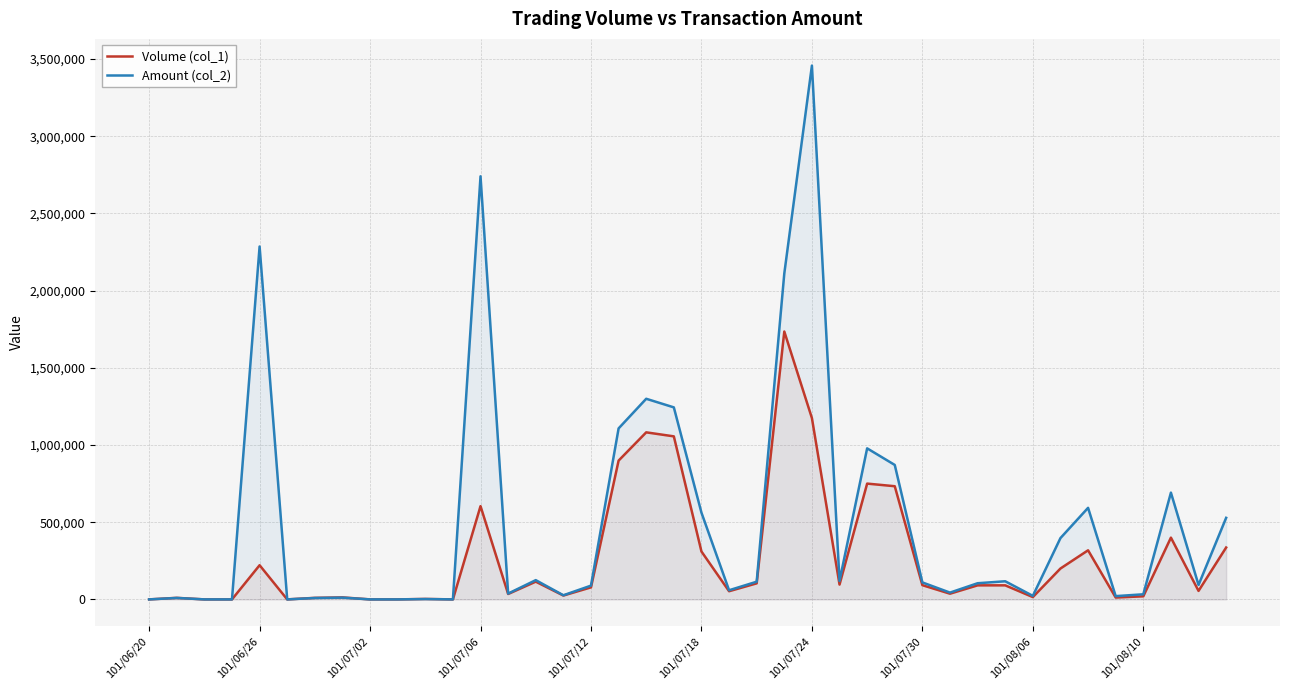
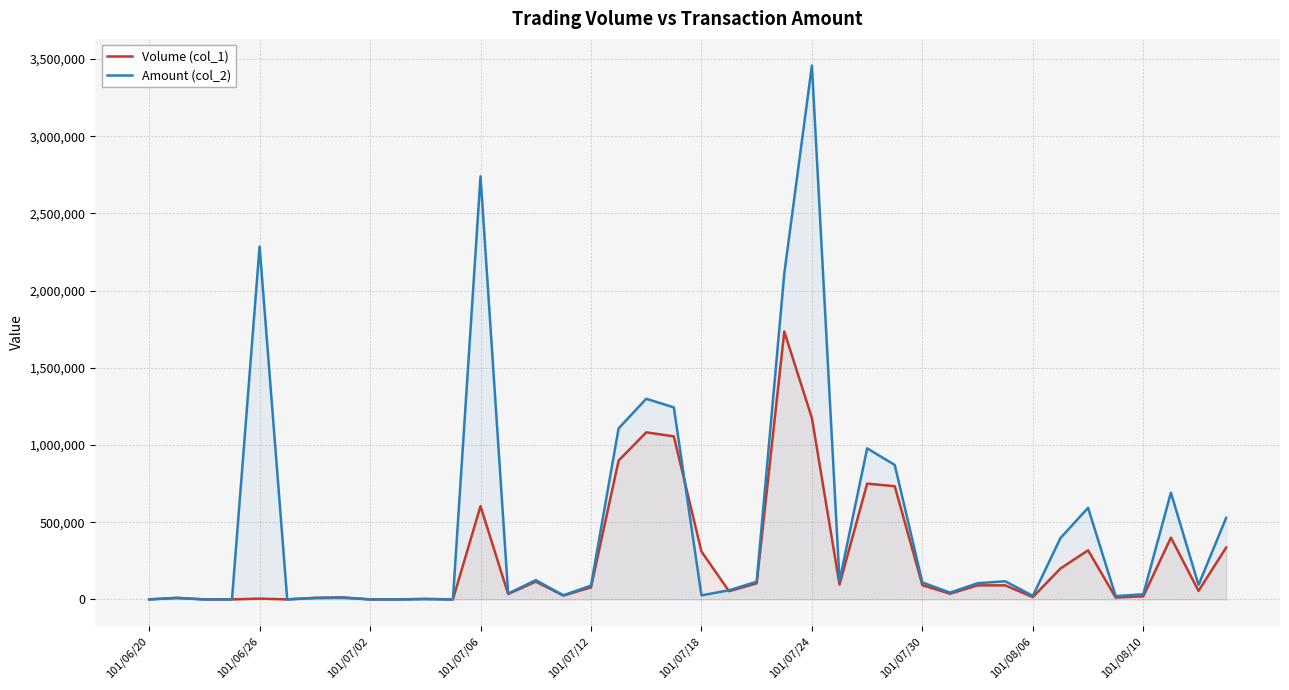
Volume (col_1), 101/06/26: 220,000 -> 10,000
Amount (col_2), 101/07/18: 560,000 -> 30,000
